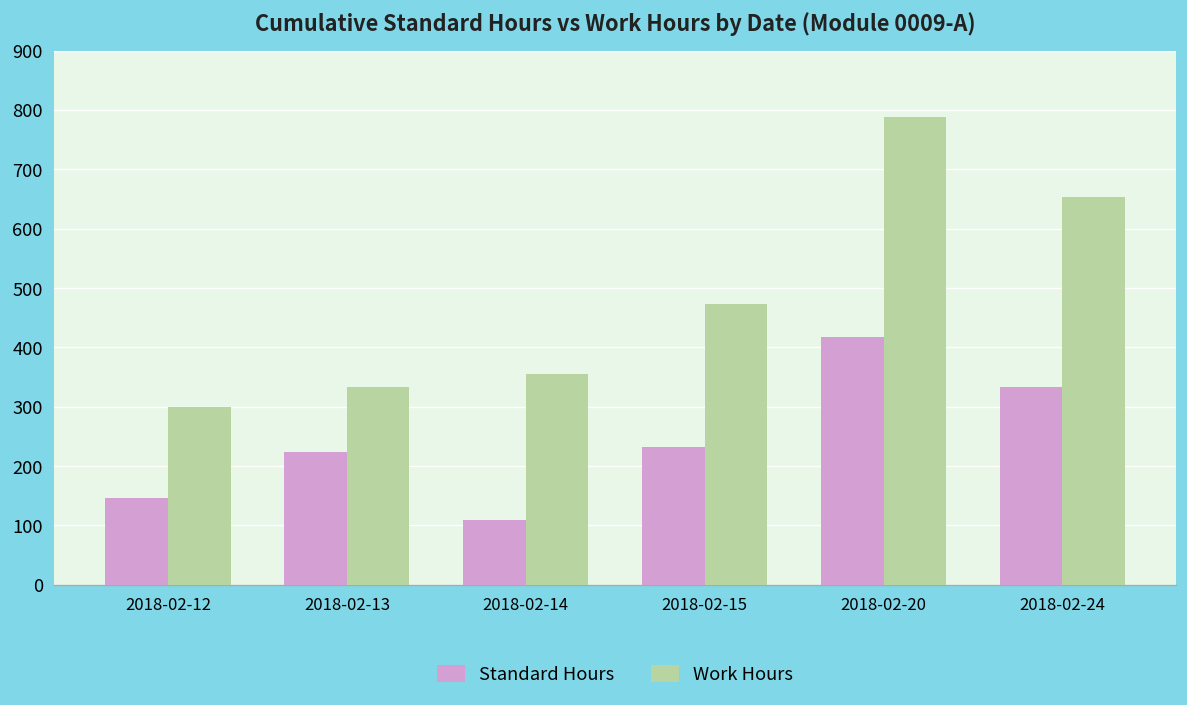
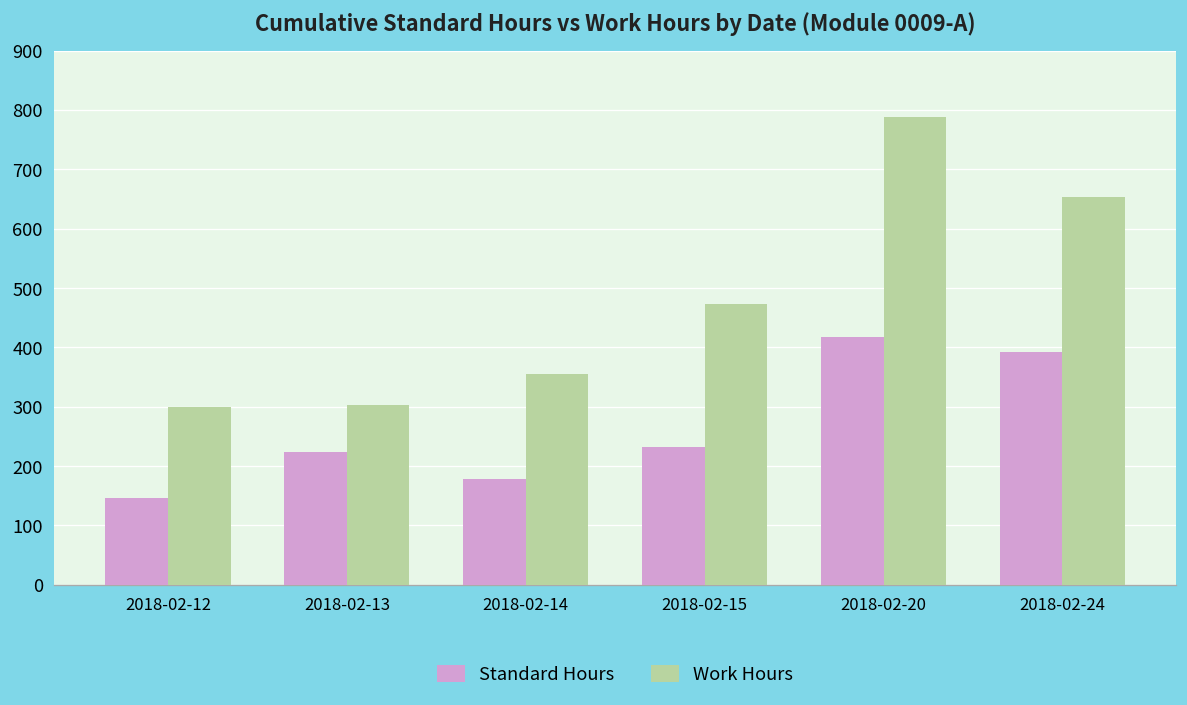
Work Hours, 2018-02-13: 330 -> 300
Standard Hours, 2018-02-14: 110 -> 180
Standard Hours, 2018-02-24: 330 -> 390
